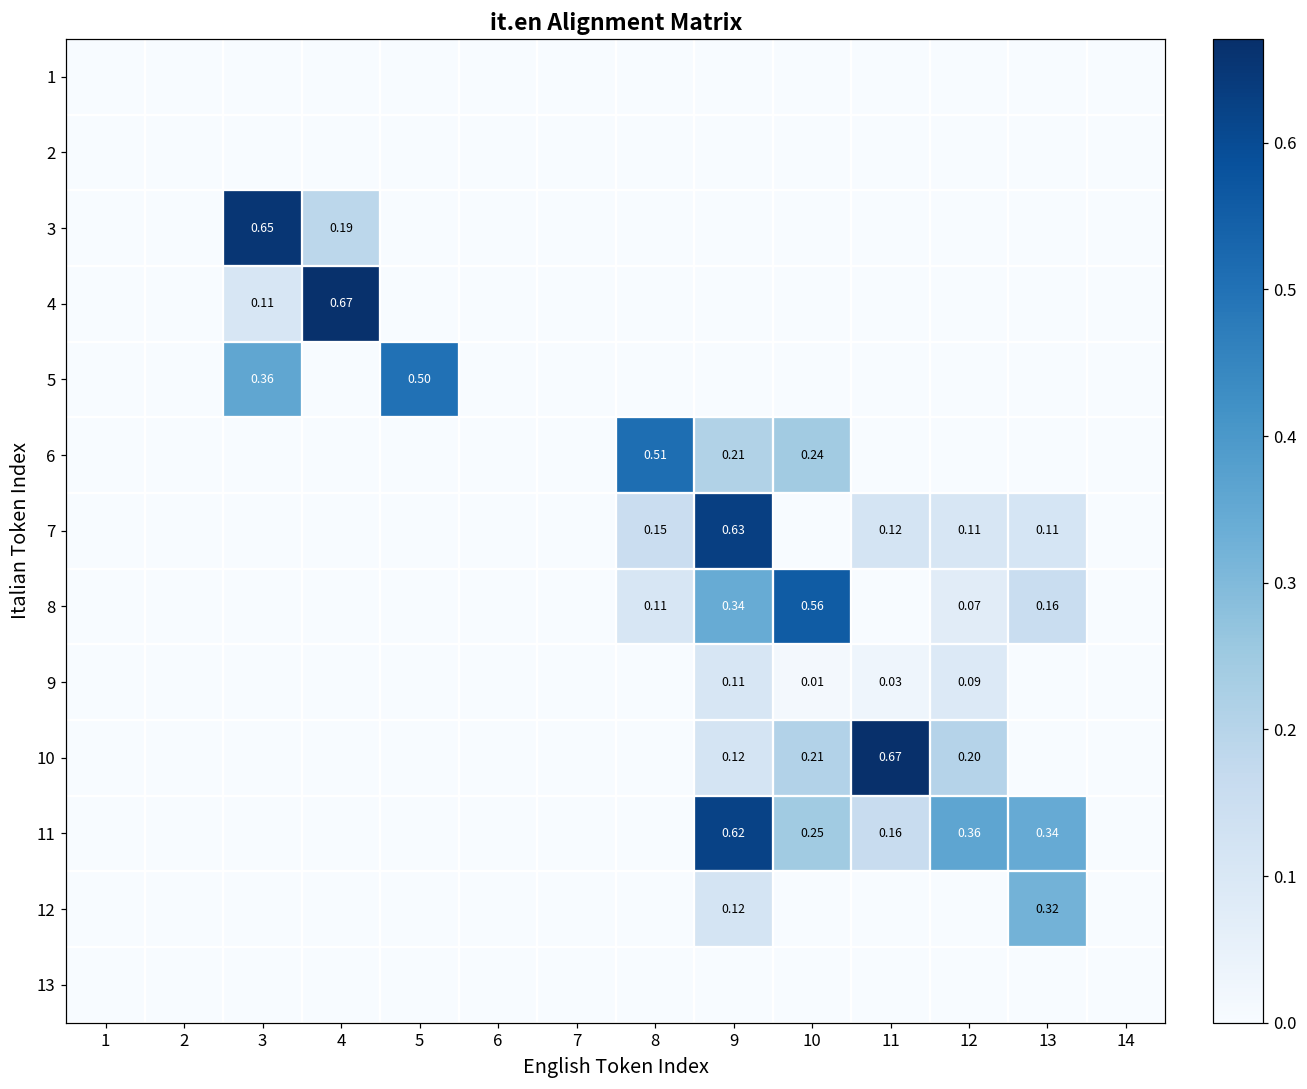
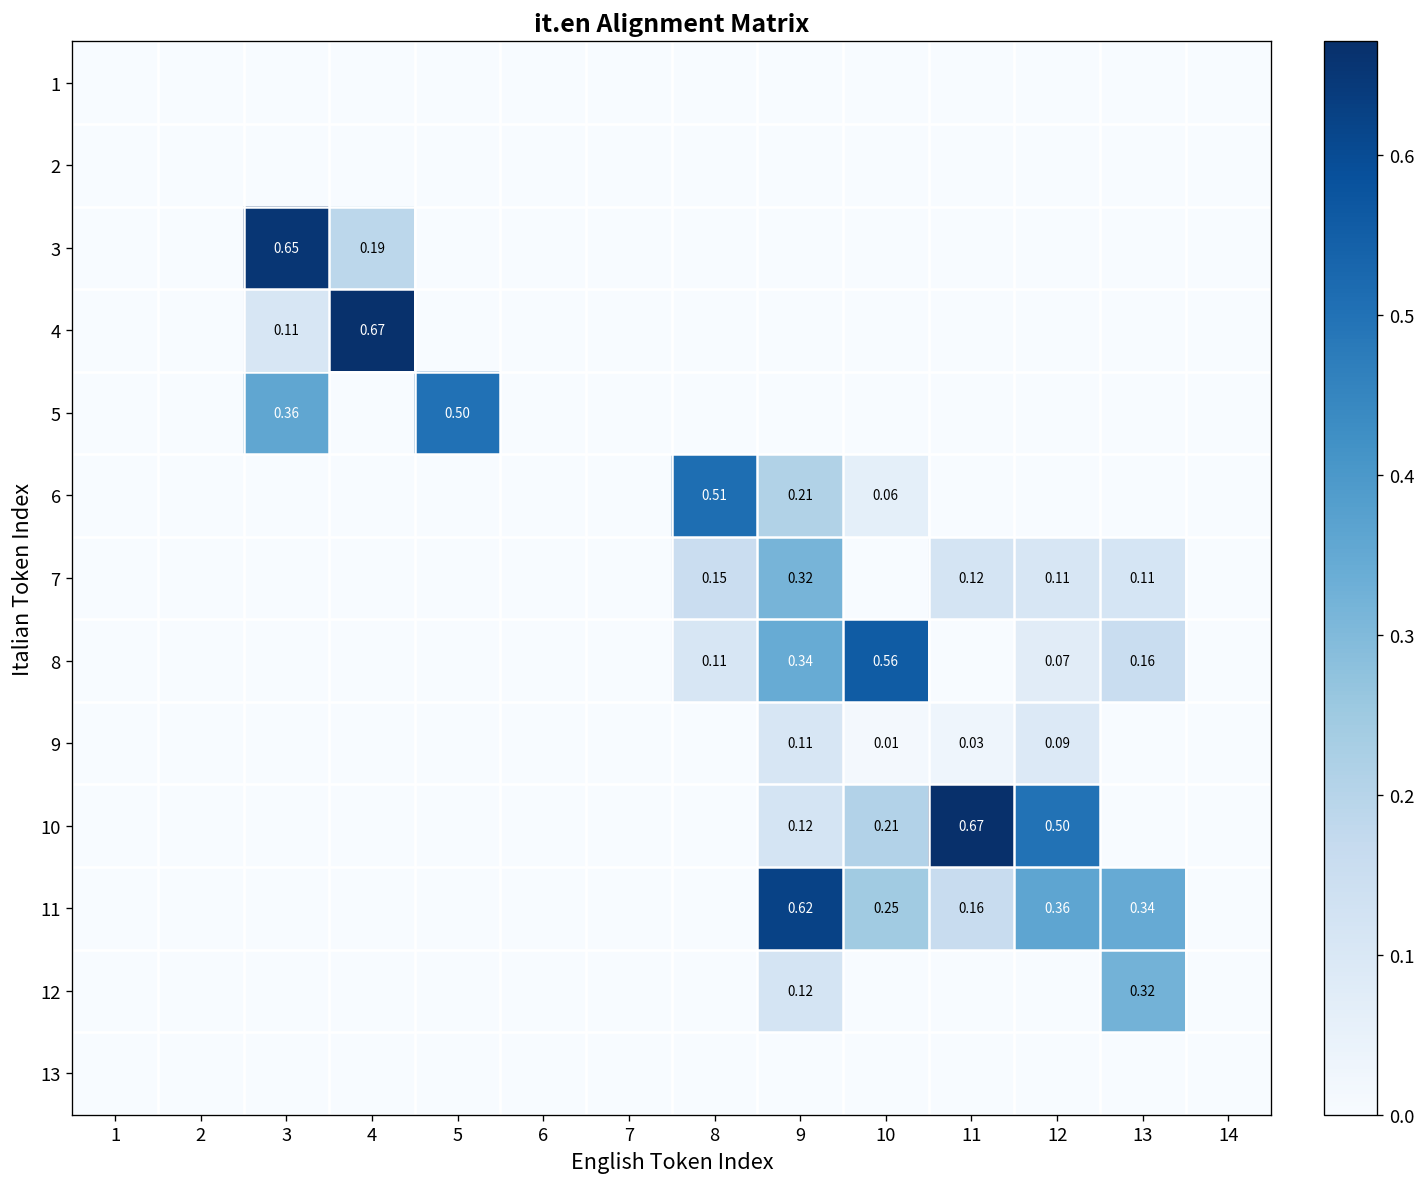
6, 10: 0.24 -> 0.06
7, 9: 0.63 -> 0.32
10, 12: 0.20 -> 0.50
